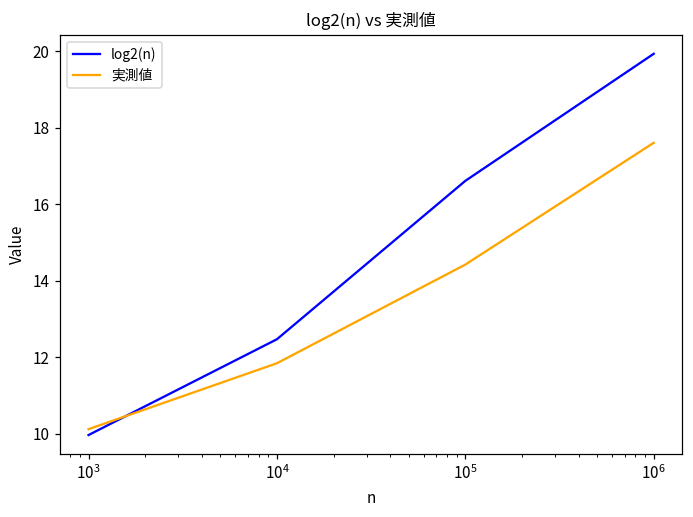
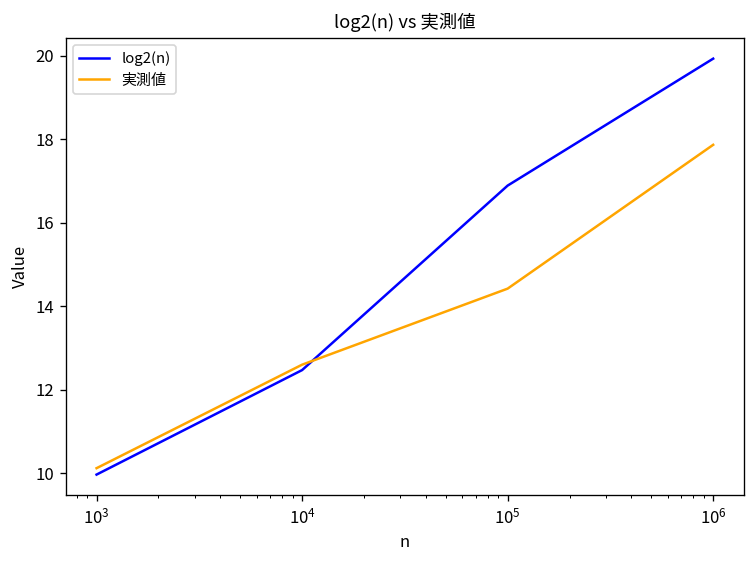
実測値, 10^4: 11.8 -> 12.6
log2(n), 10^5: 16.6 -> 16.9
実測値, 10^6: 17.6 -> 17.9
